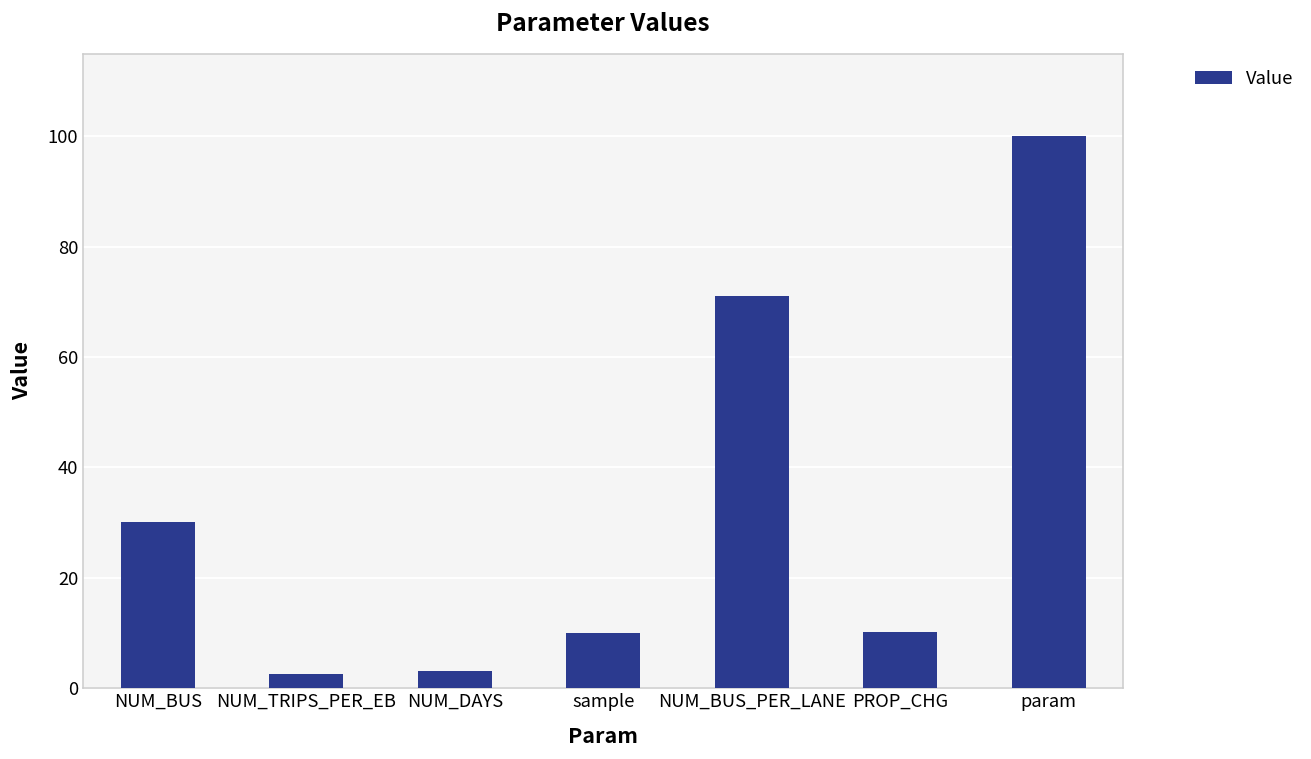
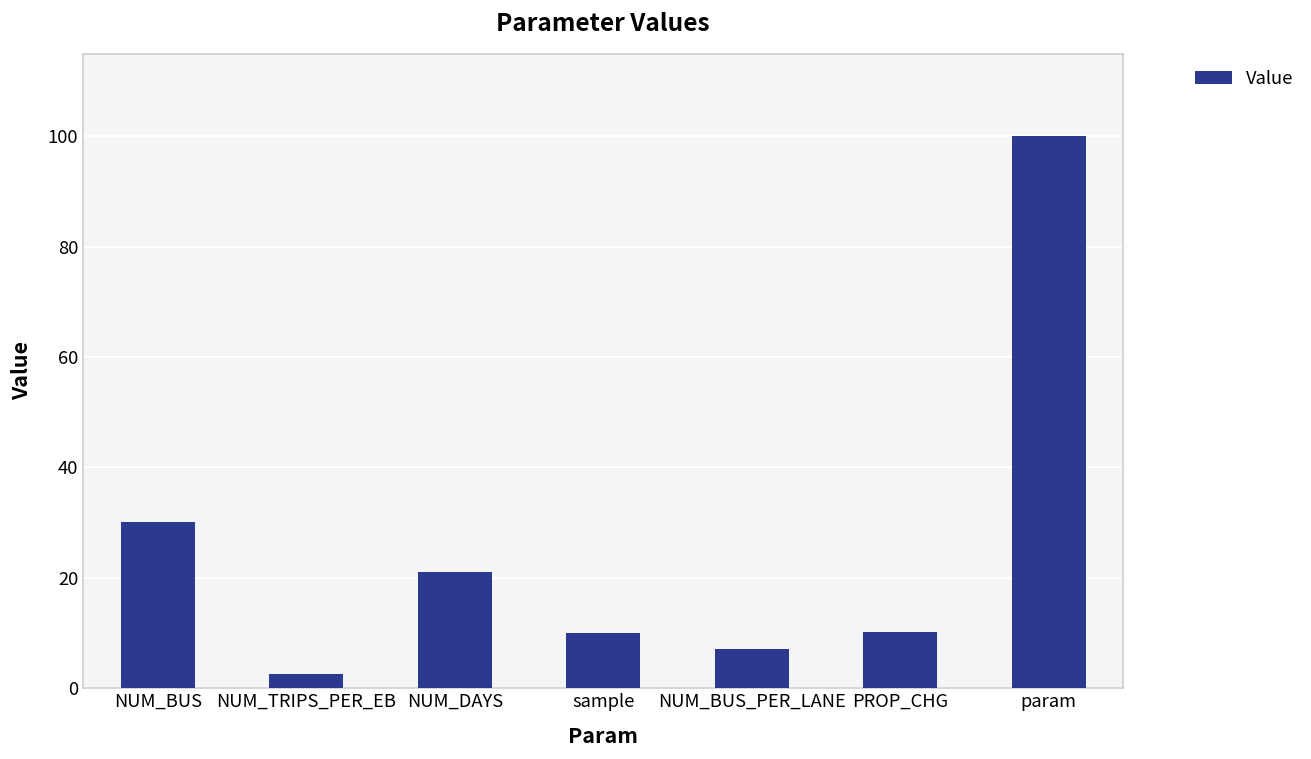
NUM_DAYS: 3 -> 21
NUM_BUS_PER_LANE: 71 -> 7
